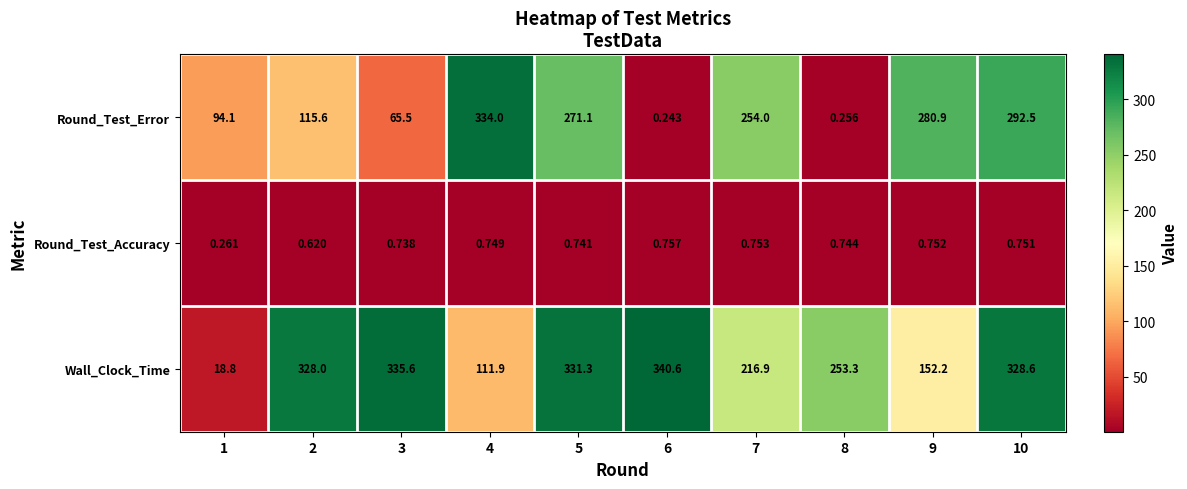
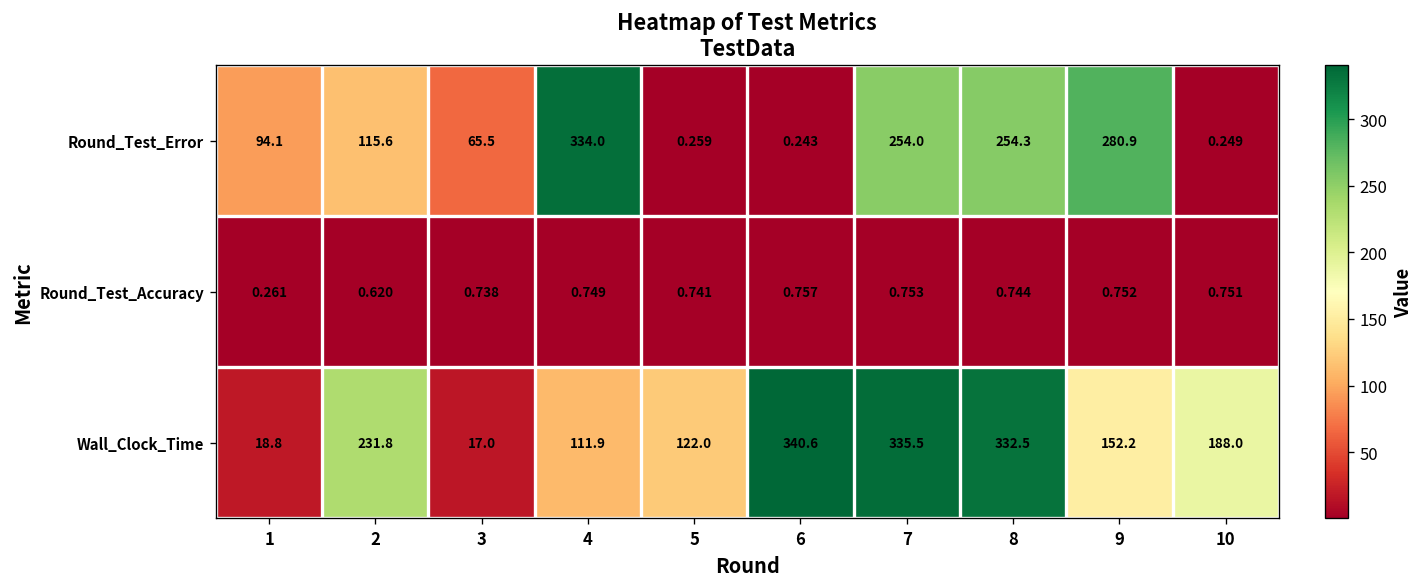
Round_Test_Error, 5: 271.1 -> 0.259
Round_Test_Error, 8: 0.256 -> 254.3
Round_Test_Error, 10: 292.5 -> 0.249
Wall_Clock_Time, 2: 328.0 -> 231.8
Wall_Clock_Time, 3: 335.6 -> 17.0
Wall_Clock_Time, 5: 331.3 -> 122.0
Wall_Clock_Time, 7: 216.9 -> 335.5
Wall_Clock_Time, 8: 253.3 -> 332.5
Wall_Clock_Time, 10: 328.6 -> 188.0
